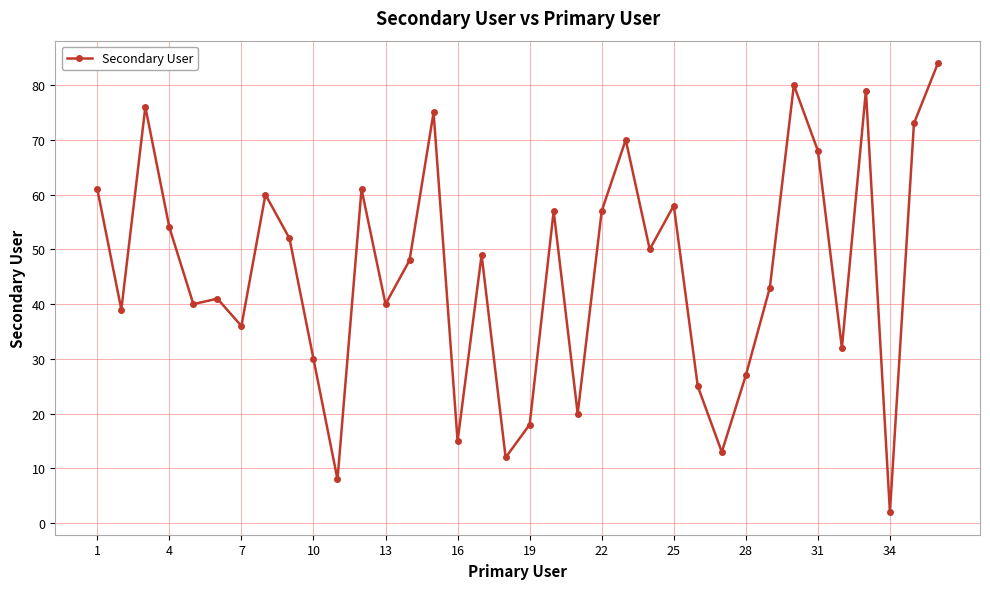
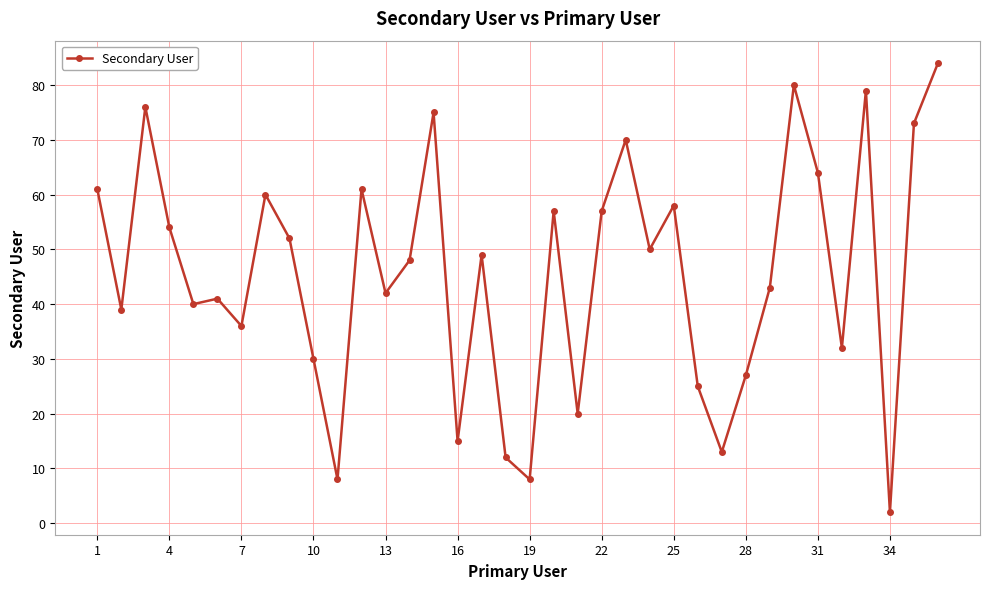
13: 40 -> 42
19: 18 -> 8
31: 68 -> 64
